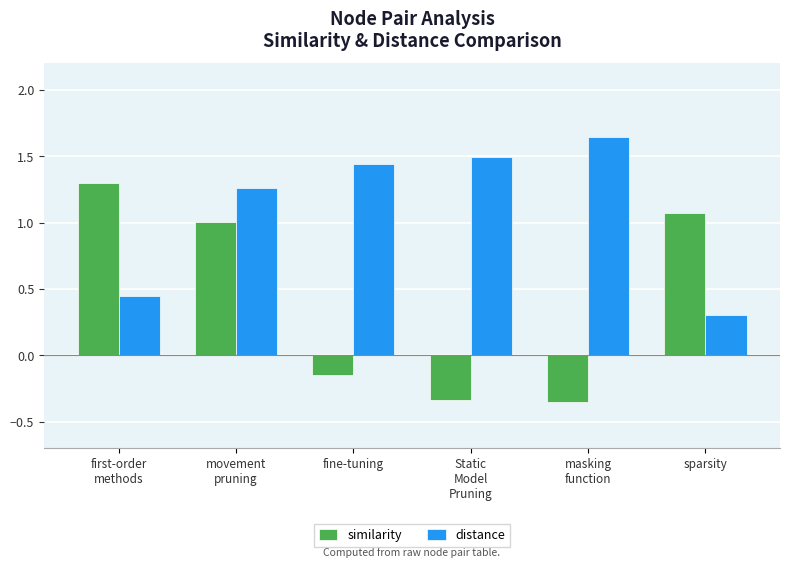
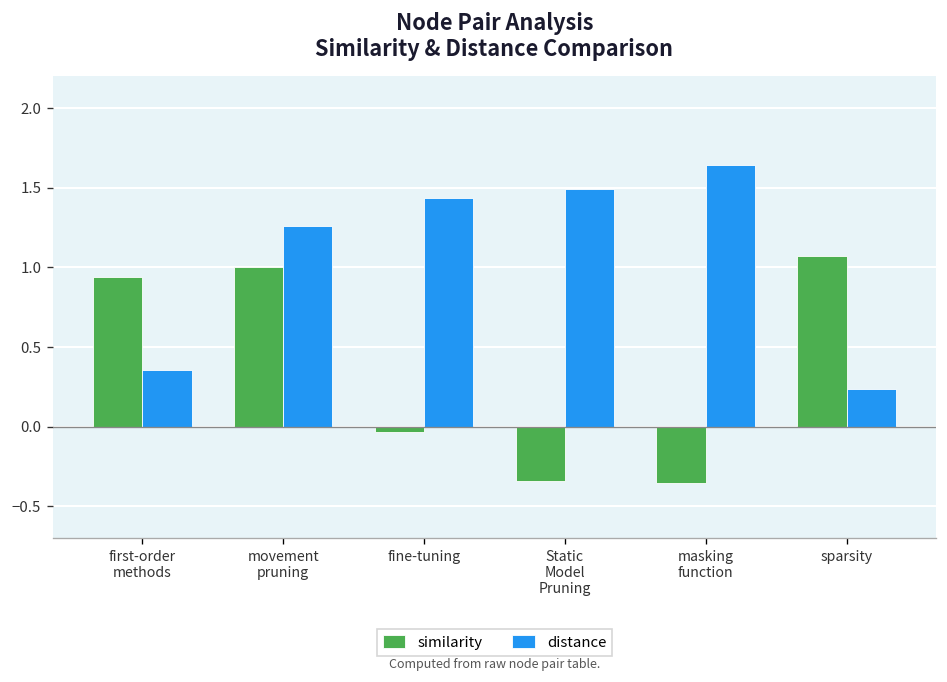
similarity, first-order methods: 1.30 -> 0.94
distance, first-order methods: 0.45 -> 0.35
similarity, fine-tuning: -0.15 -> -0.03
distance, sparsity: 0.30 -> 0.24
